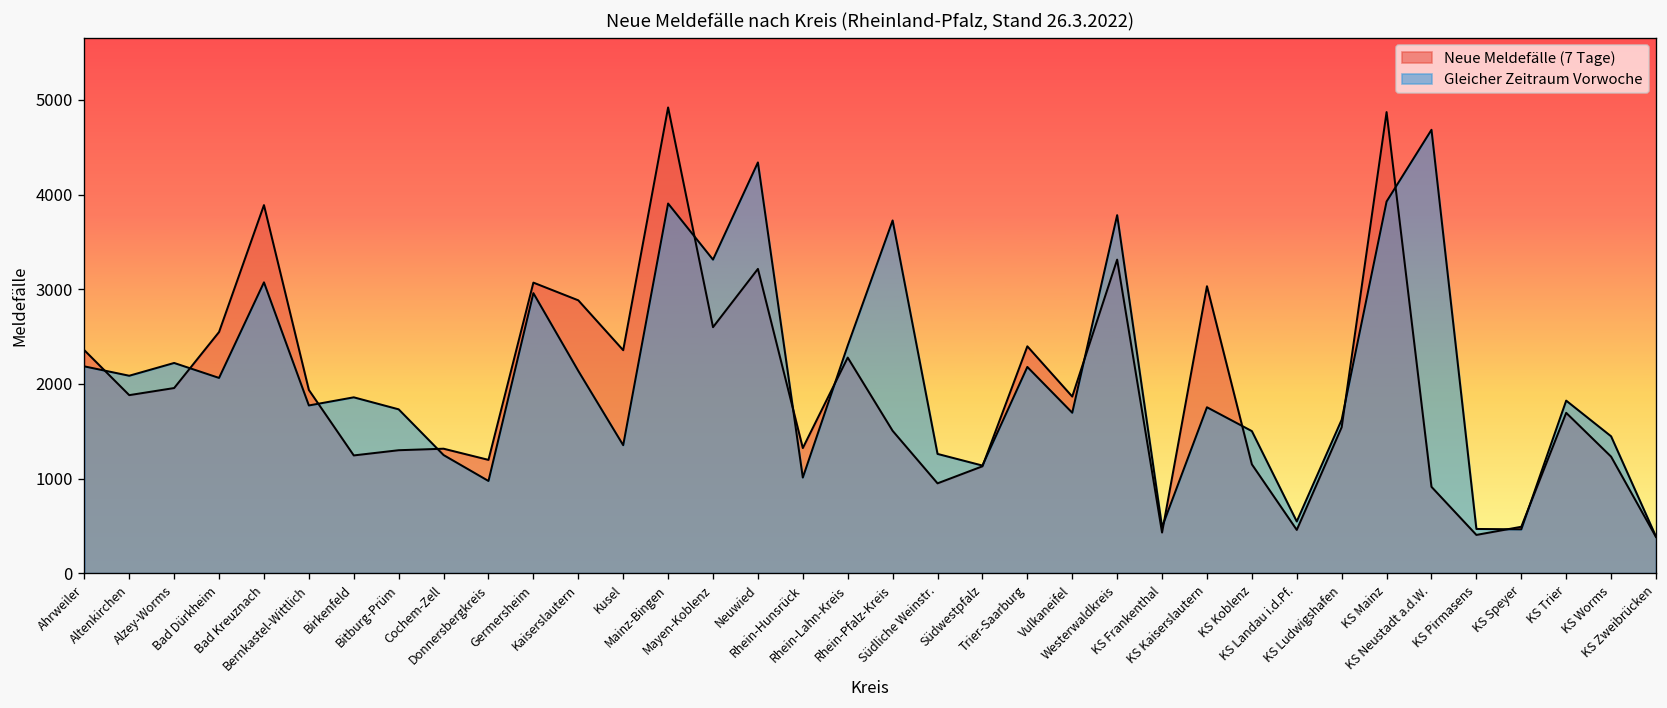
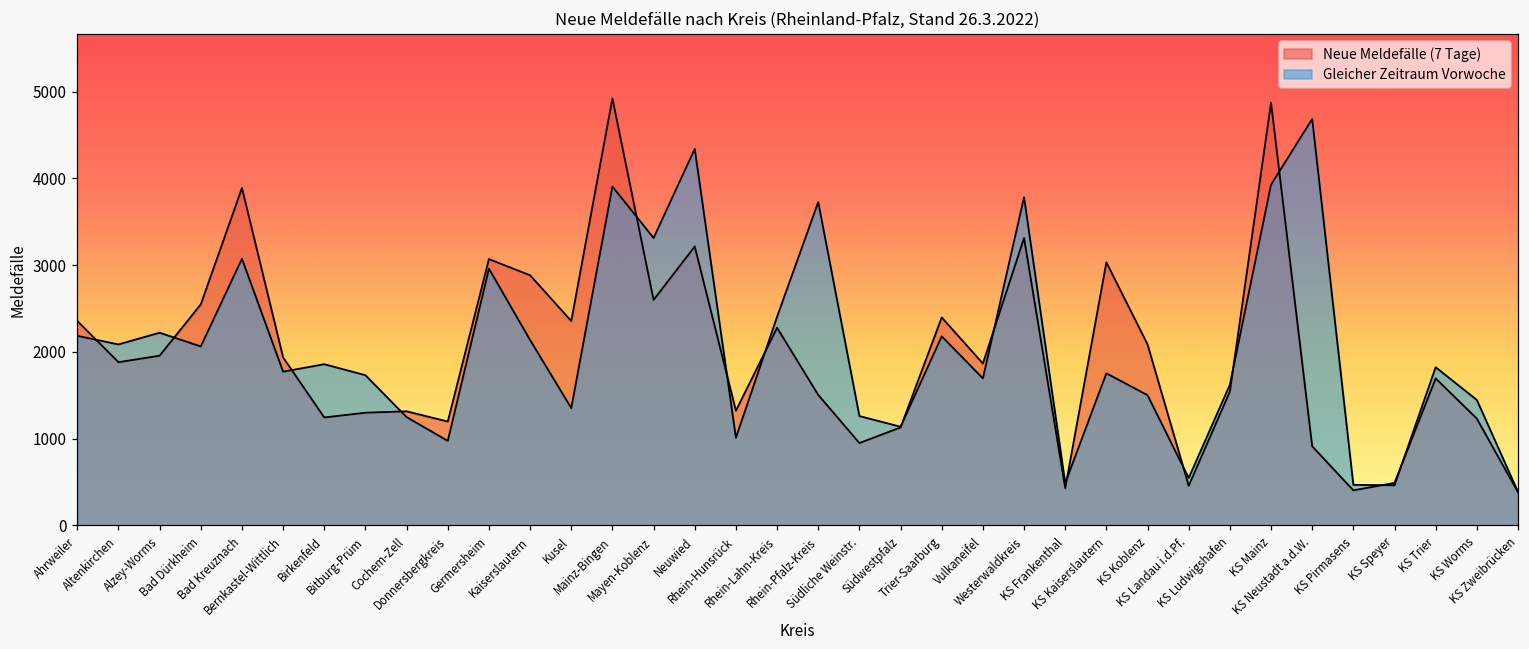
Neue Meldefälle (7 Tage), KS Koblenz: 1200 -> 2100
